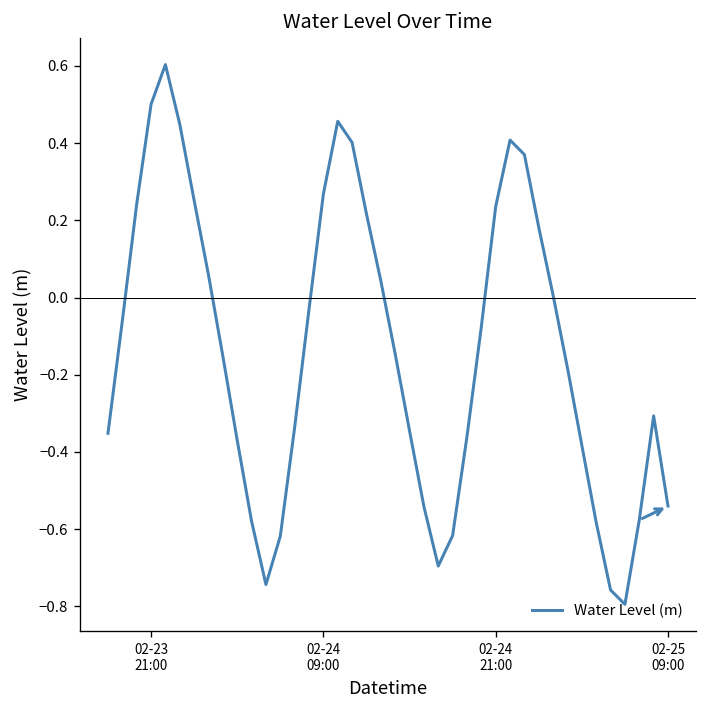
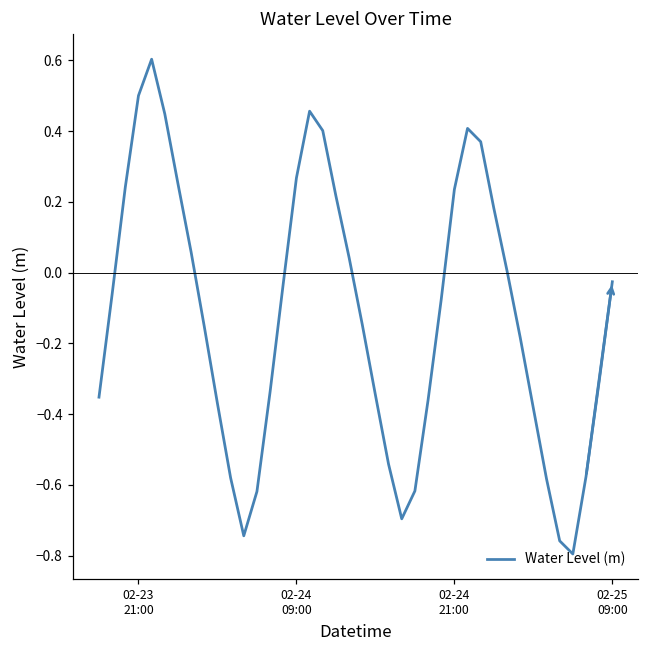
02-25 09:00: -0.54 -> -0.03
